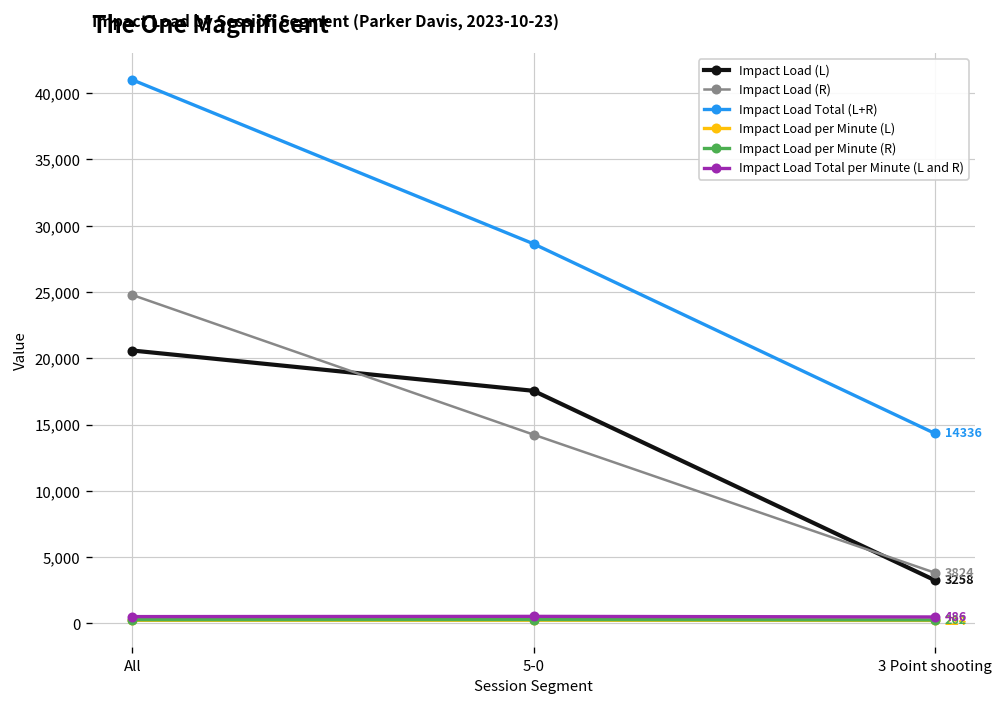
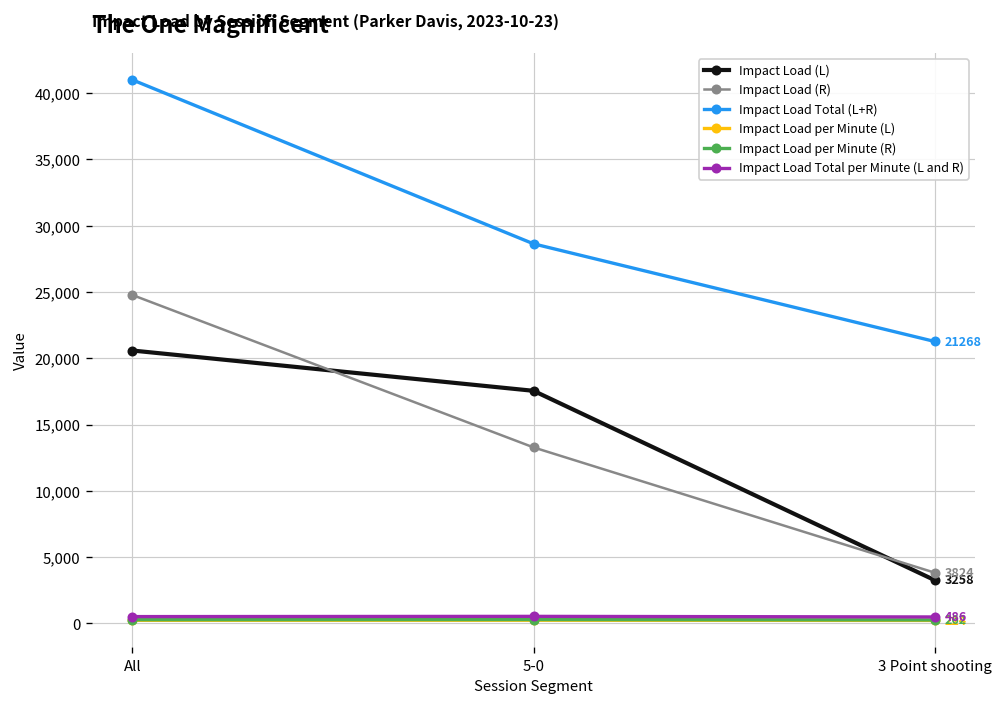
Impact Load (R), 5-0: 14,200 -> 13,300
Impact Load Total (L+R), 3 Point shooting: 14336 -> 21268
